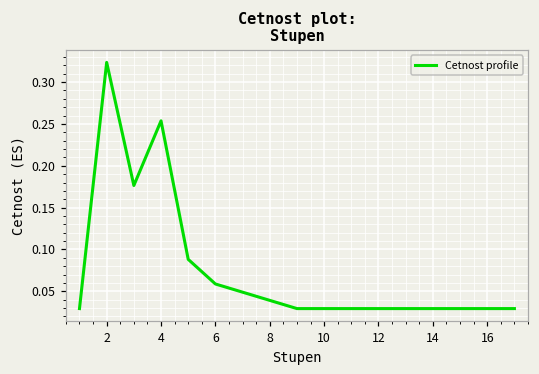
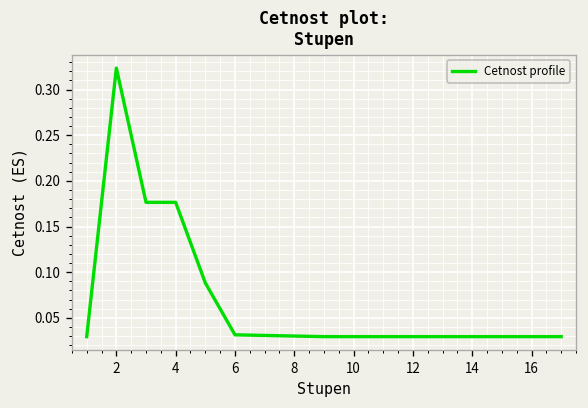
4: 0.25 -> 0.18
6: 0.06 -> 0.03
